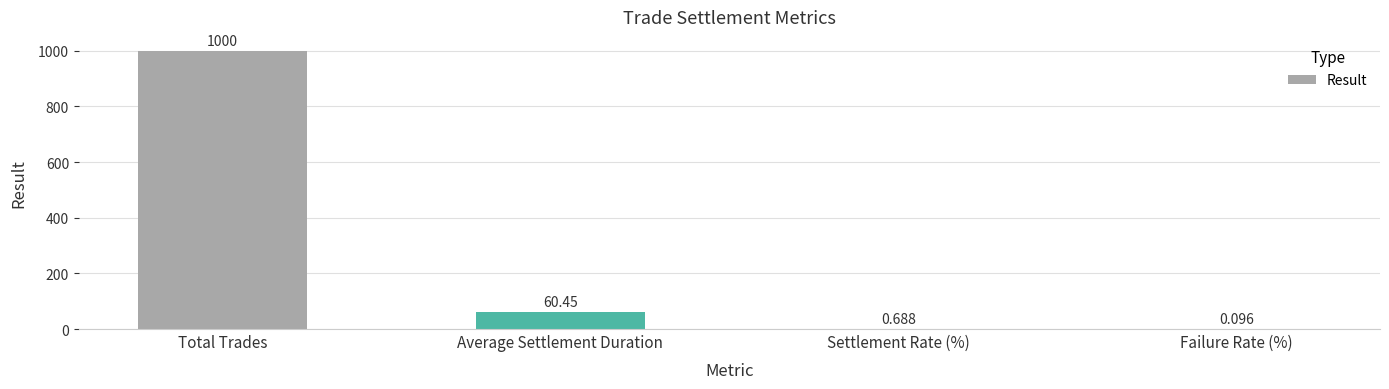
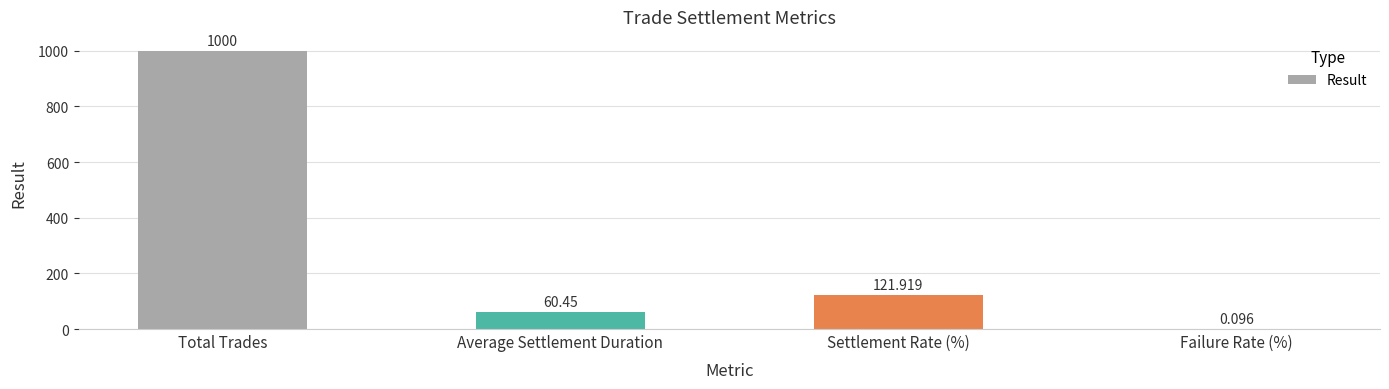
Settlement Rate (%): 0.688 -> 121.919
